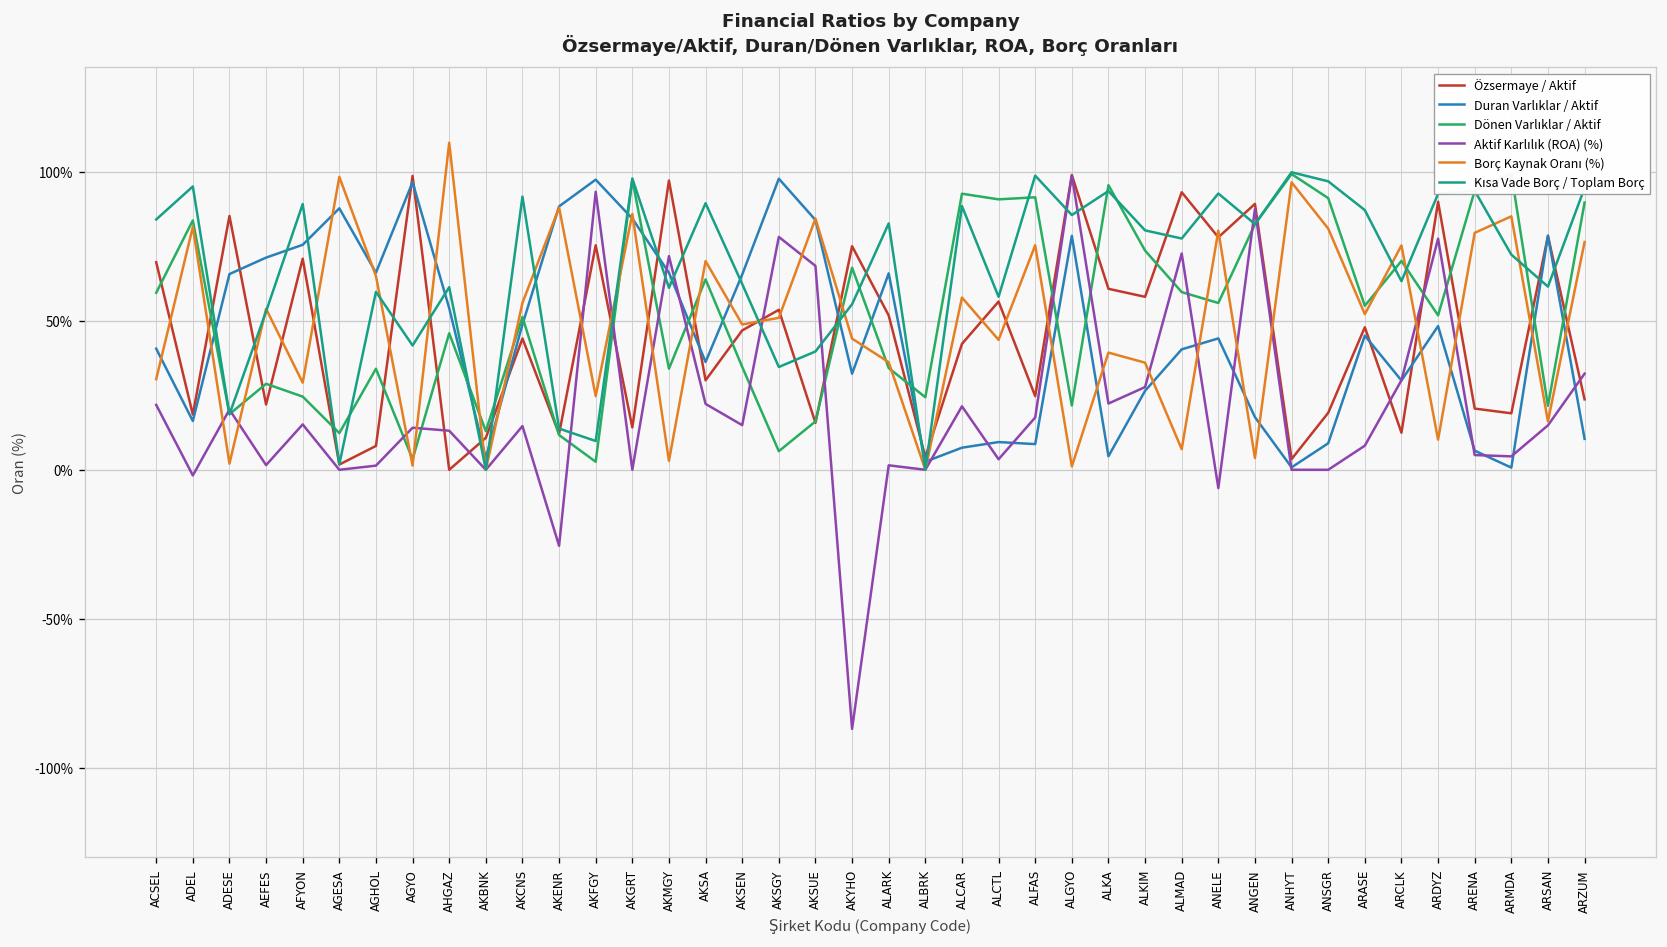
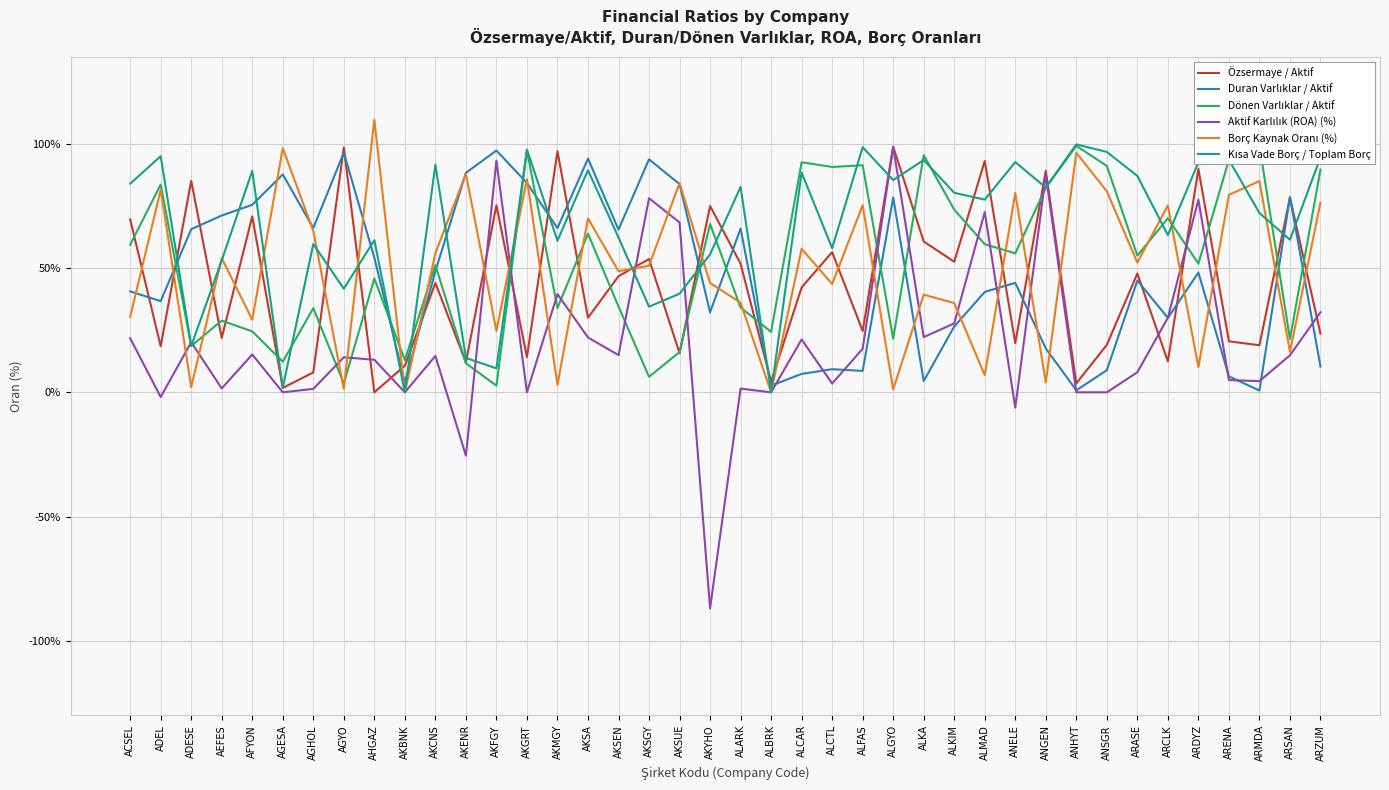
Duran Varlıklar / Aktif, ADEL: 16% -> 37%
Aktif Karlılık (ROA) (%), AKMGY: 72% -> 40%
Duran Varlıklar / Aktif, AKSA: 36% -> 94%
Duran Varlıklar / Aktif, AKSGY: 98% -> 94%
Özsermaye / Aktif, ALKIM: 58% -> 53%
Özsermaye / Aktif, ANELE: 78% -> 20%
